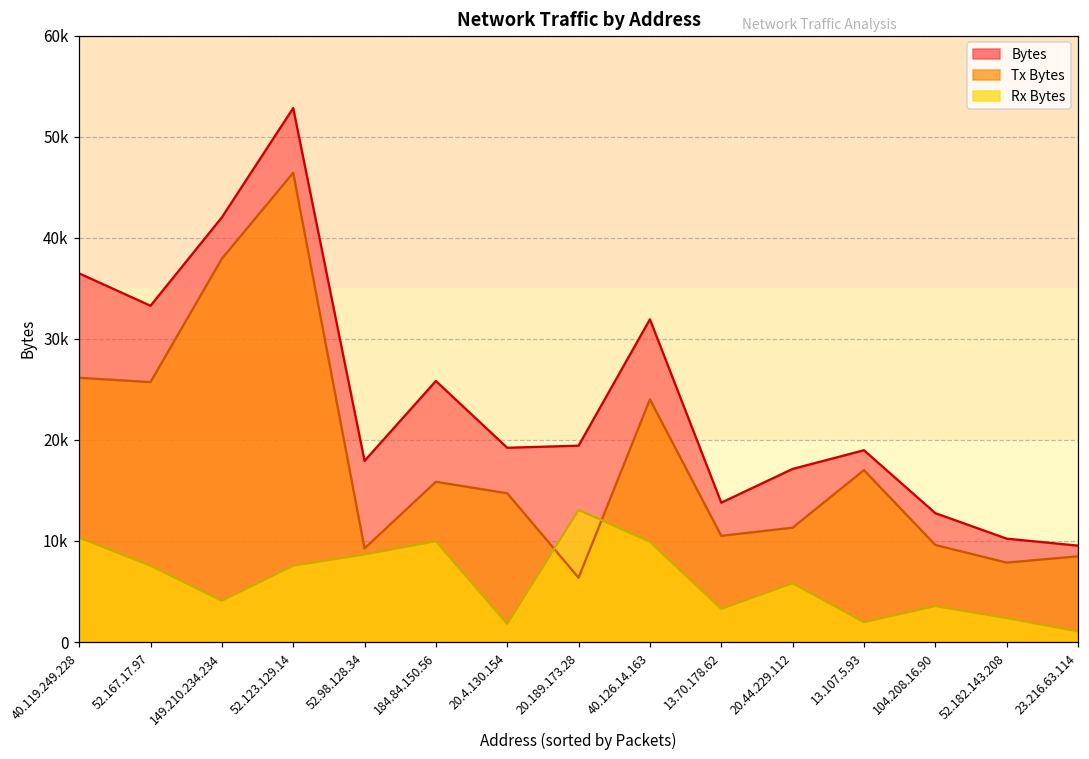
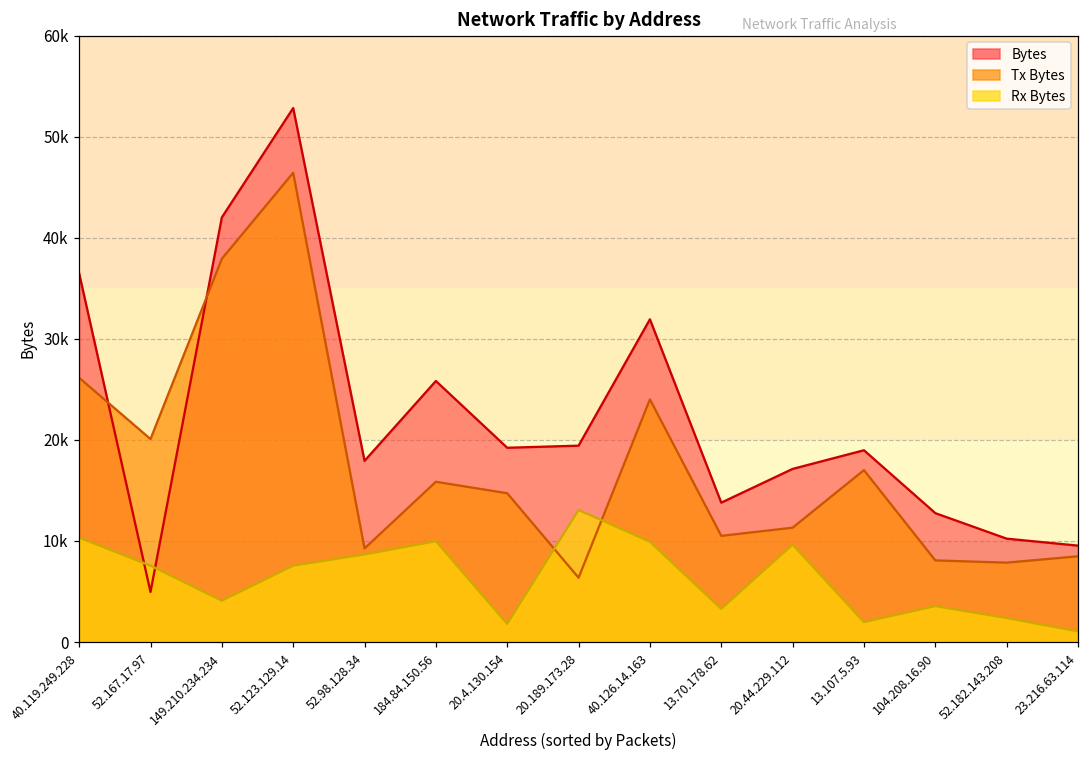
Bytes, 52.167.17.97: 33000 -> 5000
Tx Bytes, 52.167.17.97: 26000 -> 20000
Rx Bytes, 20.44.229.112: 6000 -> 10000
Tx Bytes, 104.208.16.90: 10000 -> 8000
